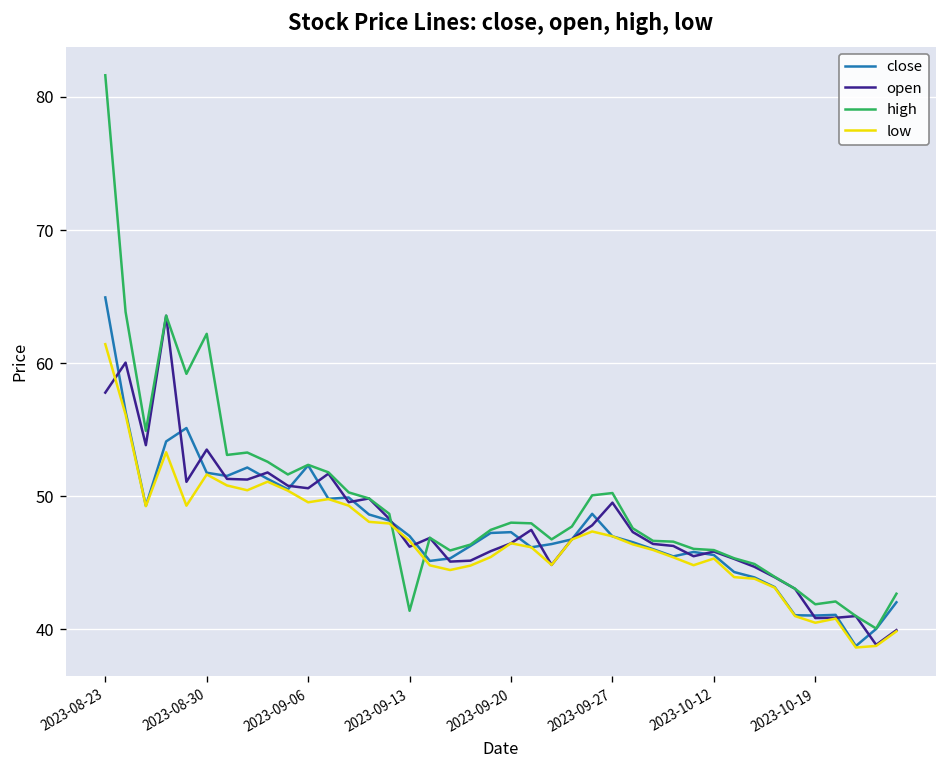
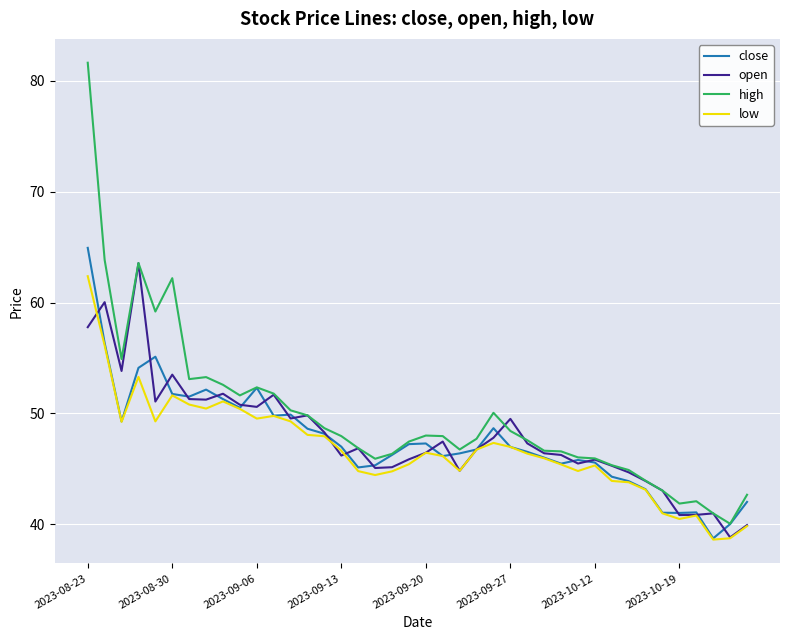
low, 2023-08-23: 61.4 -> 62.4
high, 2023-09-13: 41.4 -> 48.0
high, 2023-09-27: 50.2 -> 48.4
